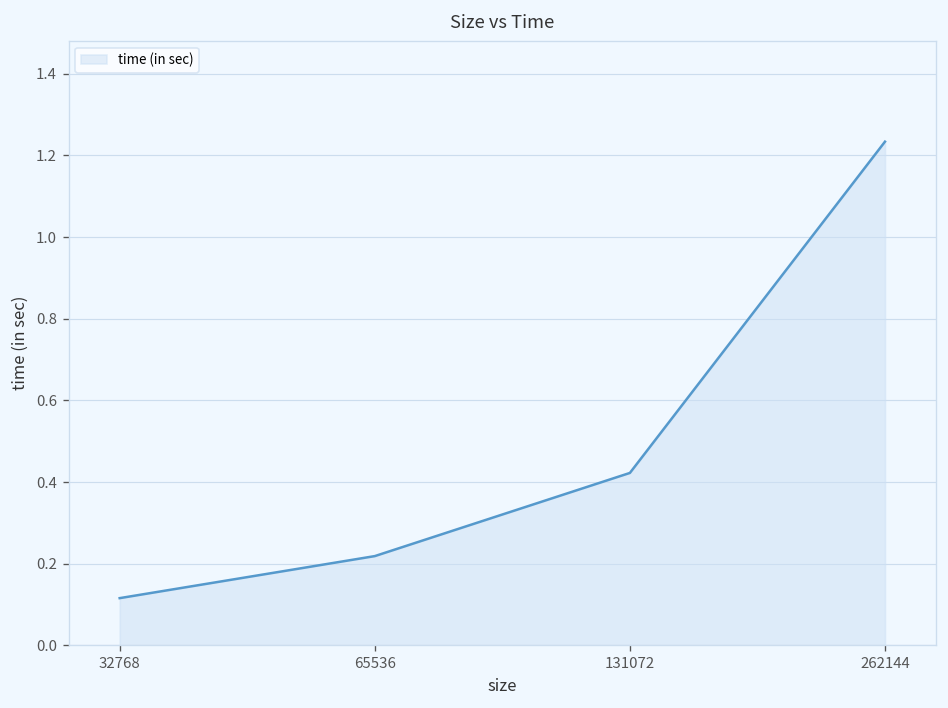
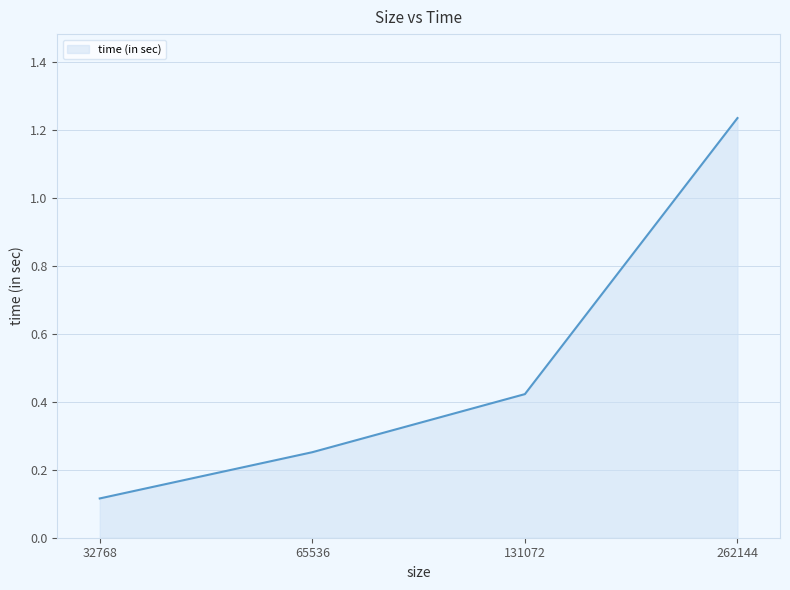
65536: 0.22 -> 0.25
